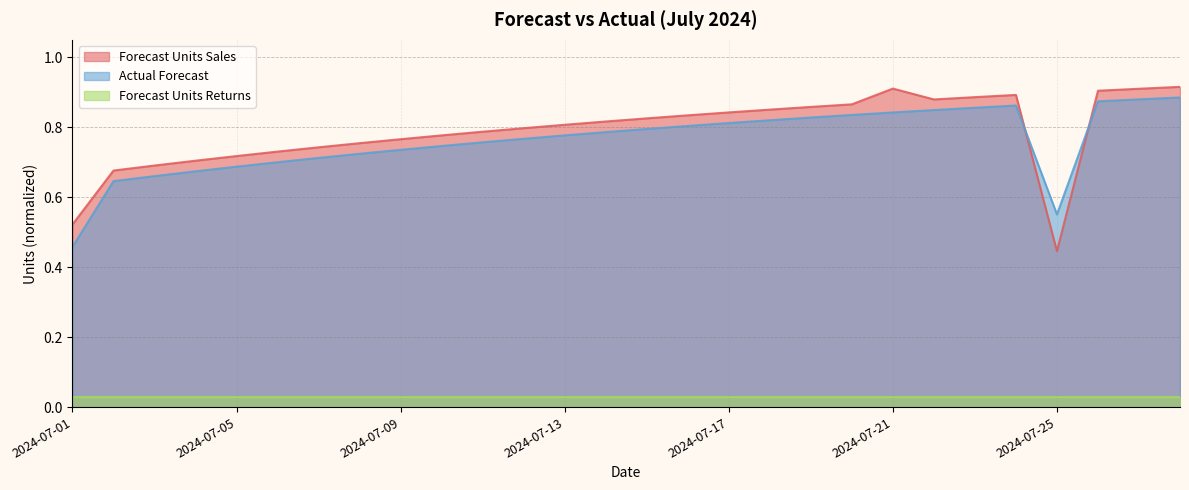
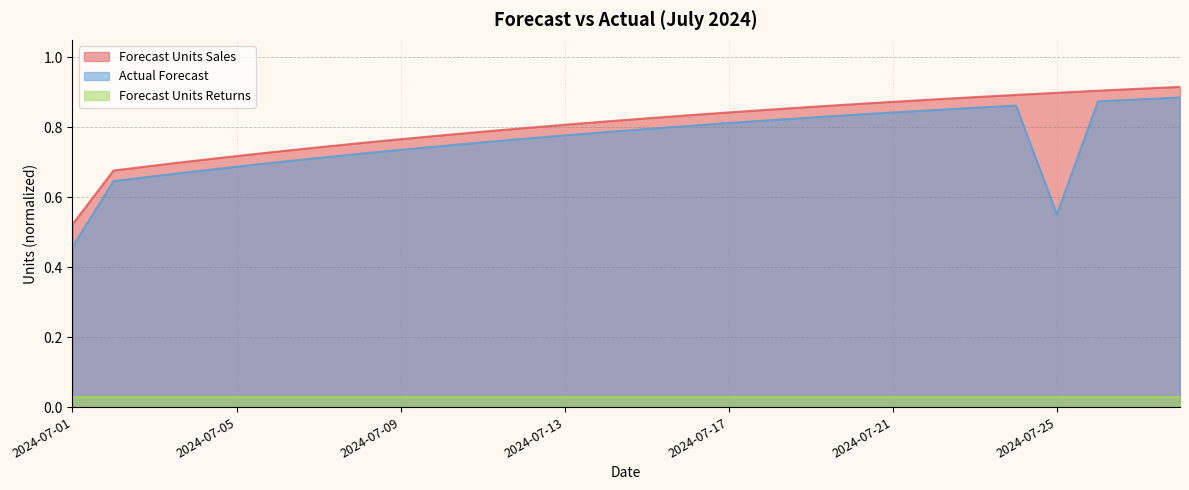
Forecast Units Sales, 2024-07-21: 0.91 -> 0.87
Forecast Units Sales, 2024-07-25: 0.45 -> 0.90
